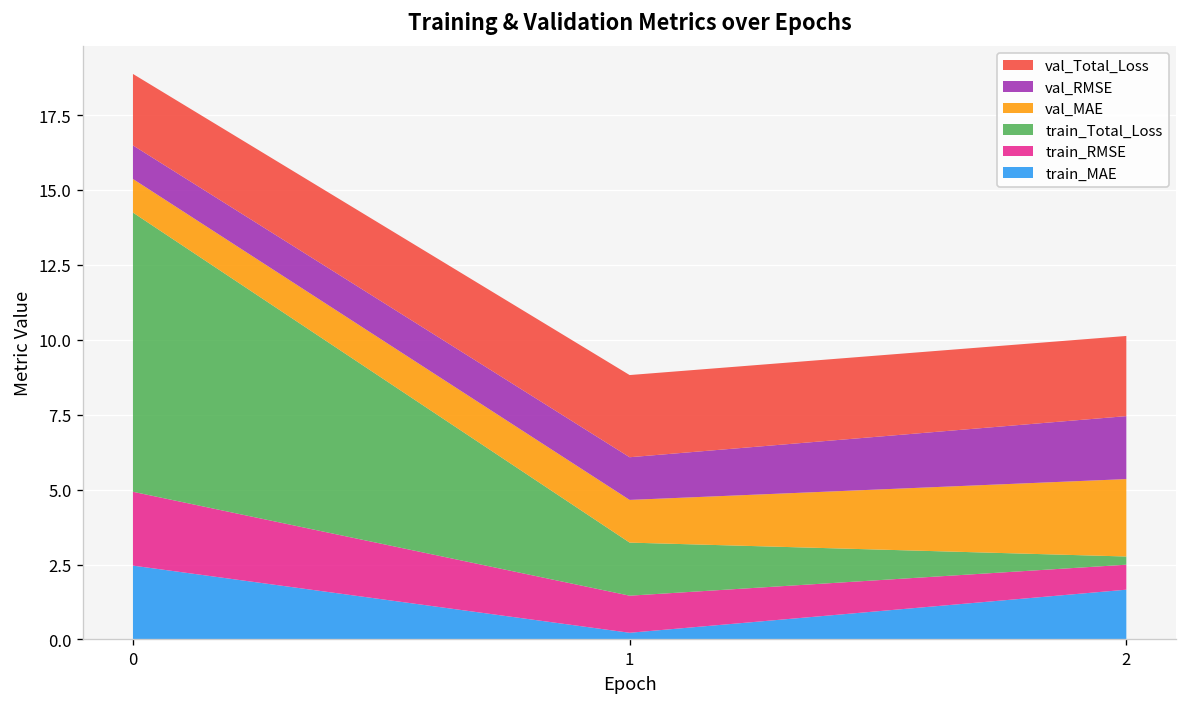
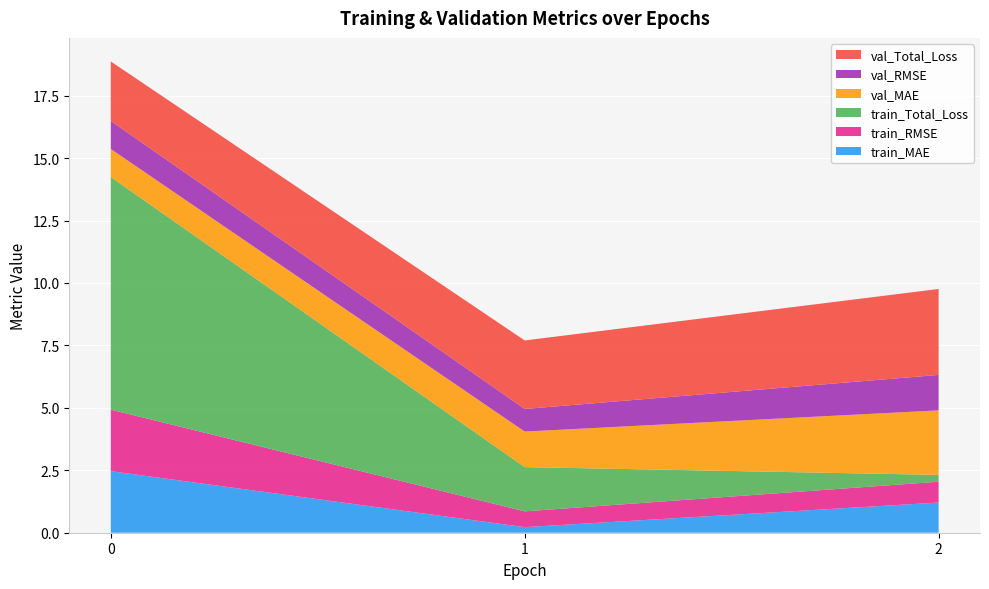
train_RMSE, 1: 1.2 -> 0.6
val_RMSE, 1: 1.4 -> 0.9
train_MAE, 2: 1.7 -> 1.2
val_RMSE, 2: 2.1 -> 1.4
val_Total_Loss, 2: 2.7 -> 3.4
